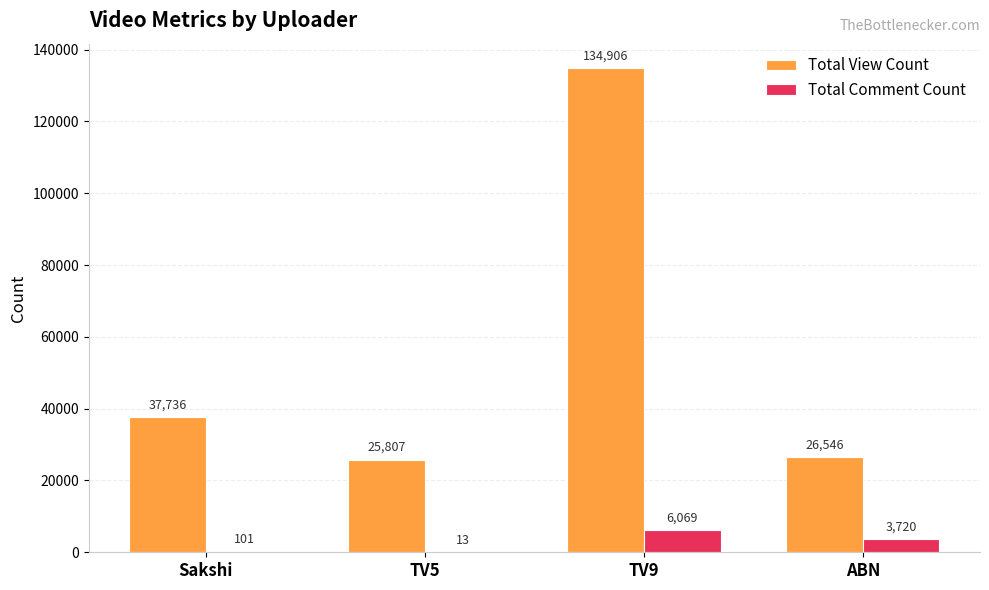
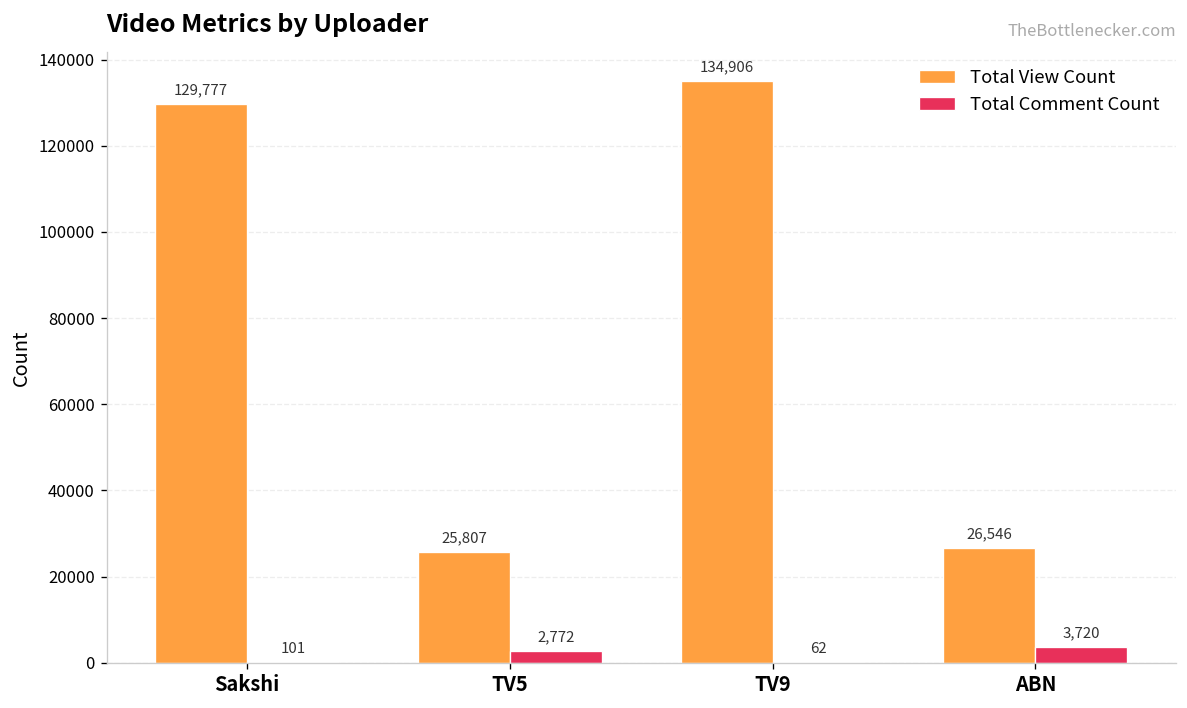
Total View Count, Sakshi: 37,736 -> 129,777
Total Comment Count, TV5: 13 -> 2,772
Total Comment Count, TV9: 6,069 -> 62
